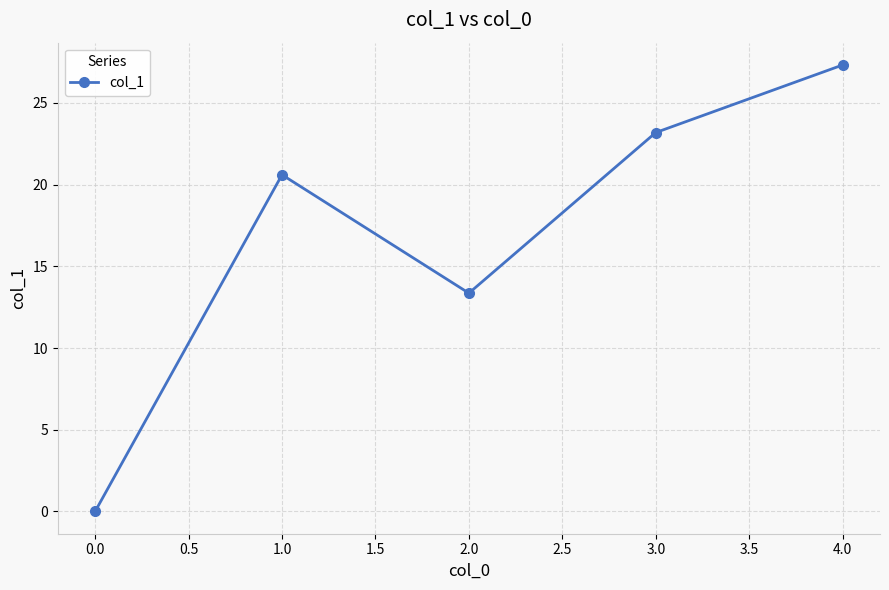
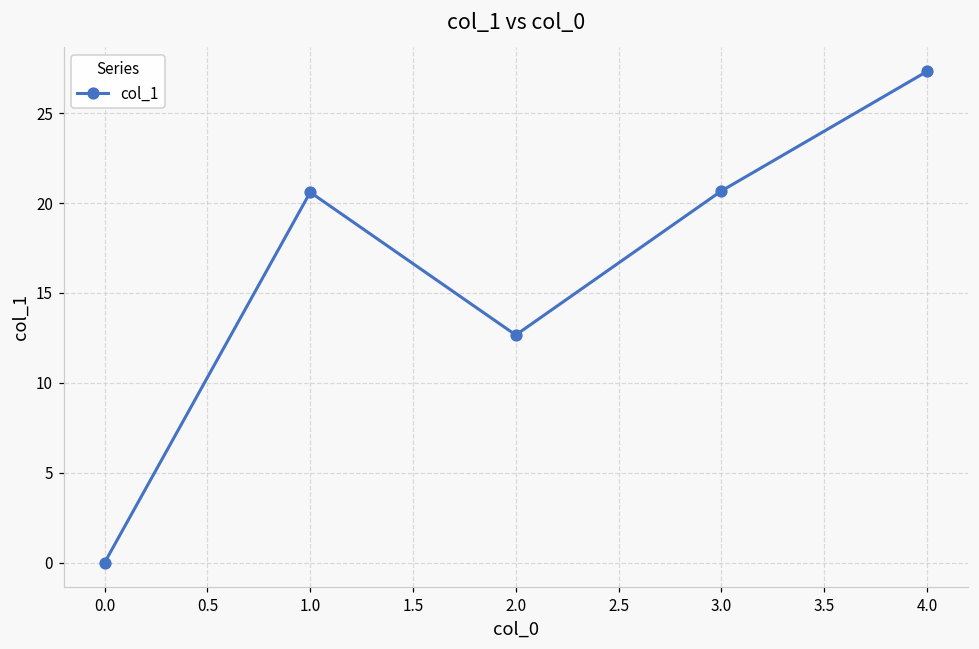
2.0: 13.4 -> 12.7
3.0: 23.2 -> 20.7
